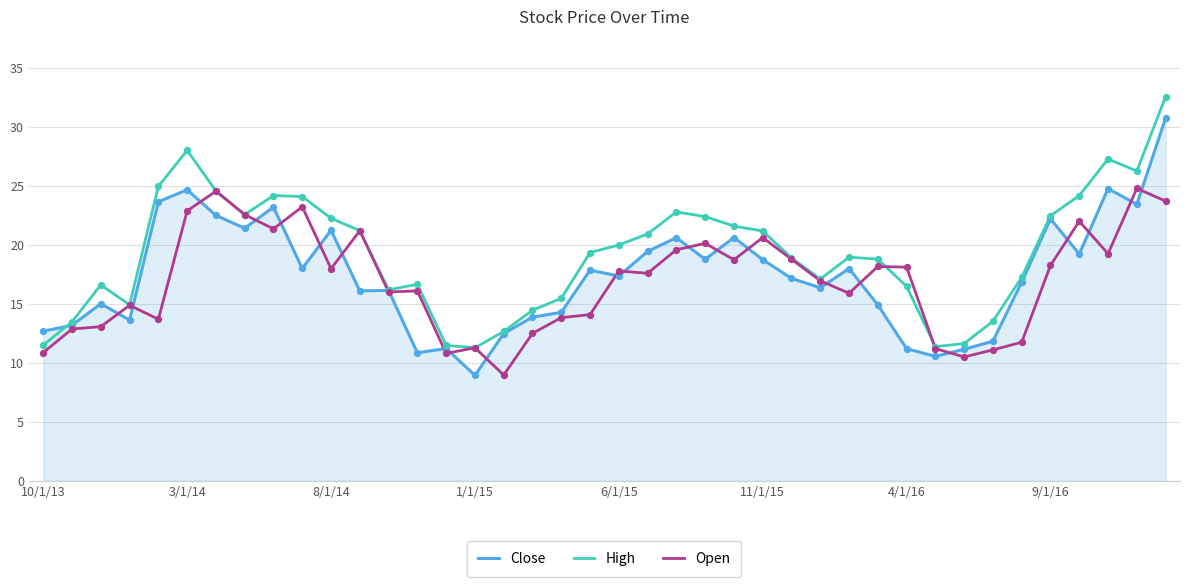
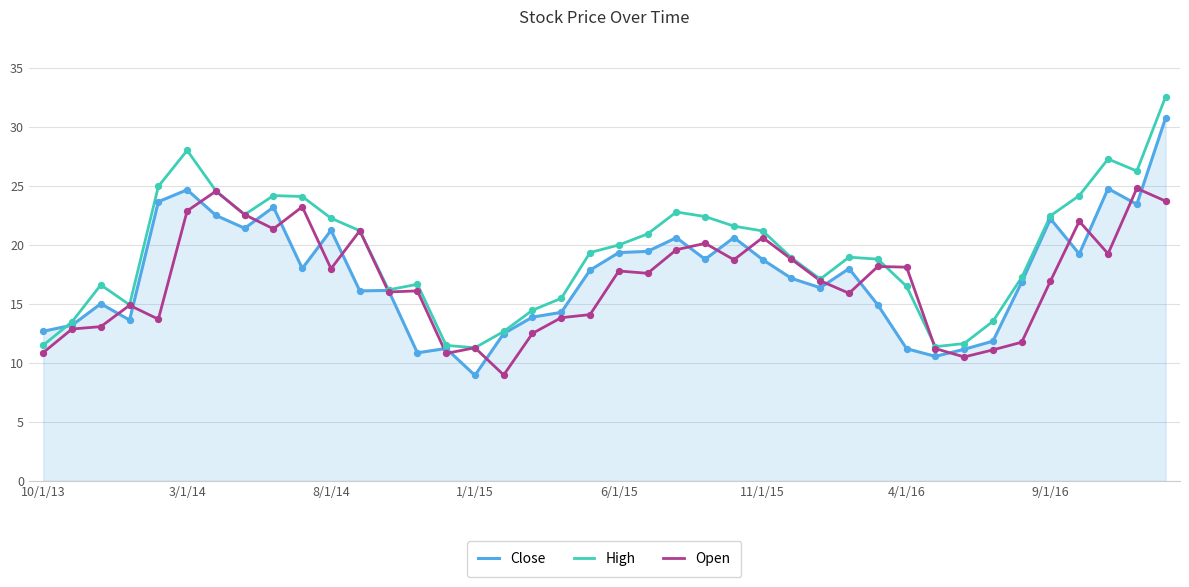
Close, 6/1/15: 17.4 -> 19.3
Open, 9/1/16: 18.3 -> 16.9
